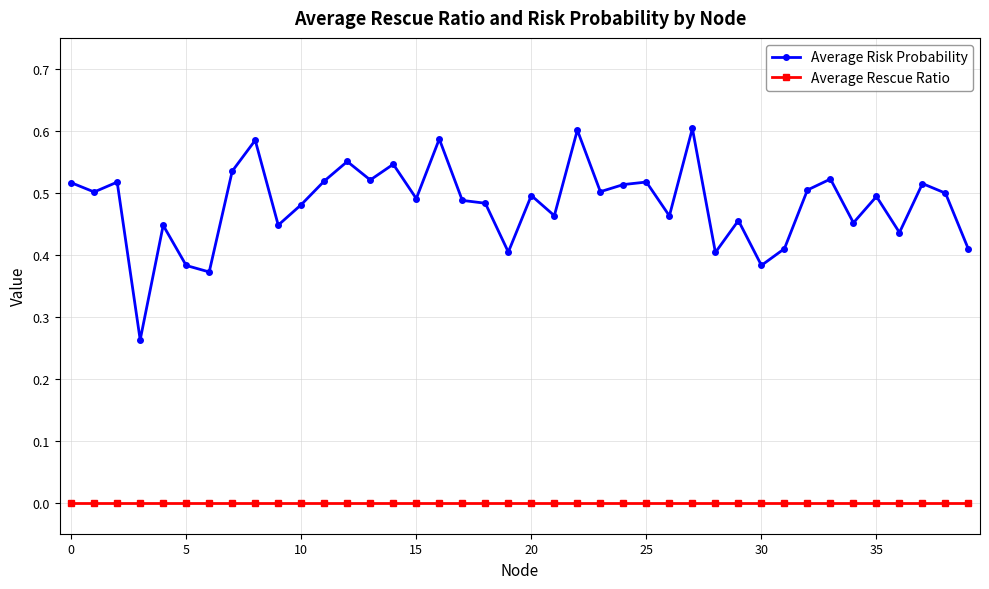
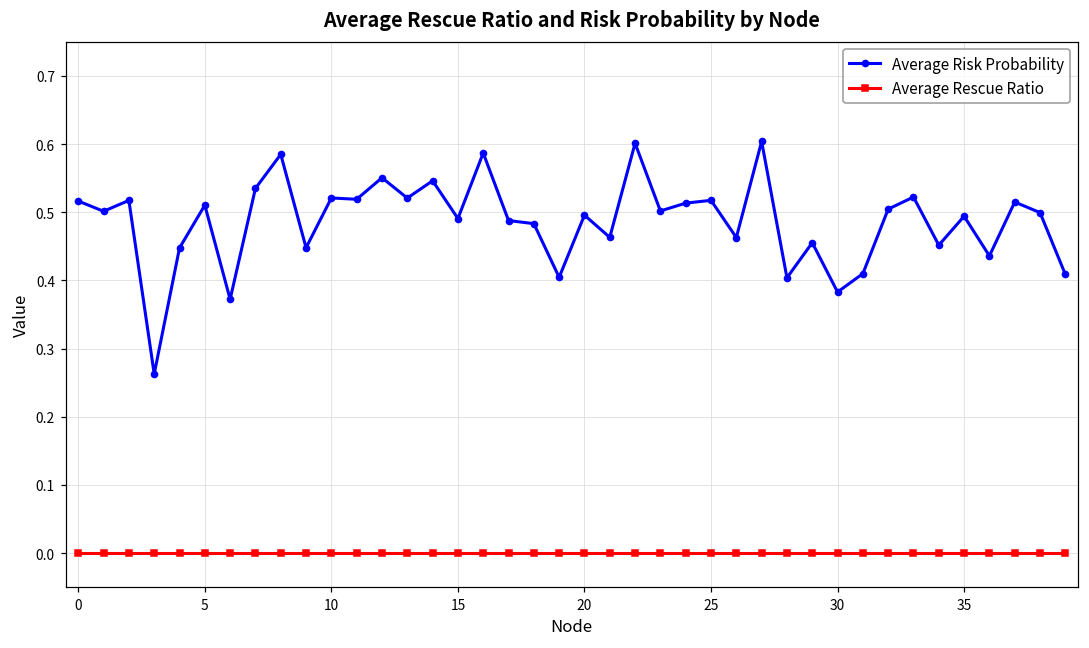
Average Risk Probability, 5: 0.38 -> 0.51
Average Risk Probability, 10: 0.48 -> 0.52
